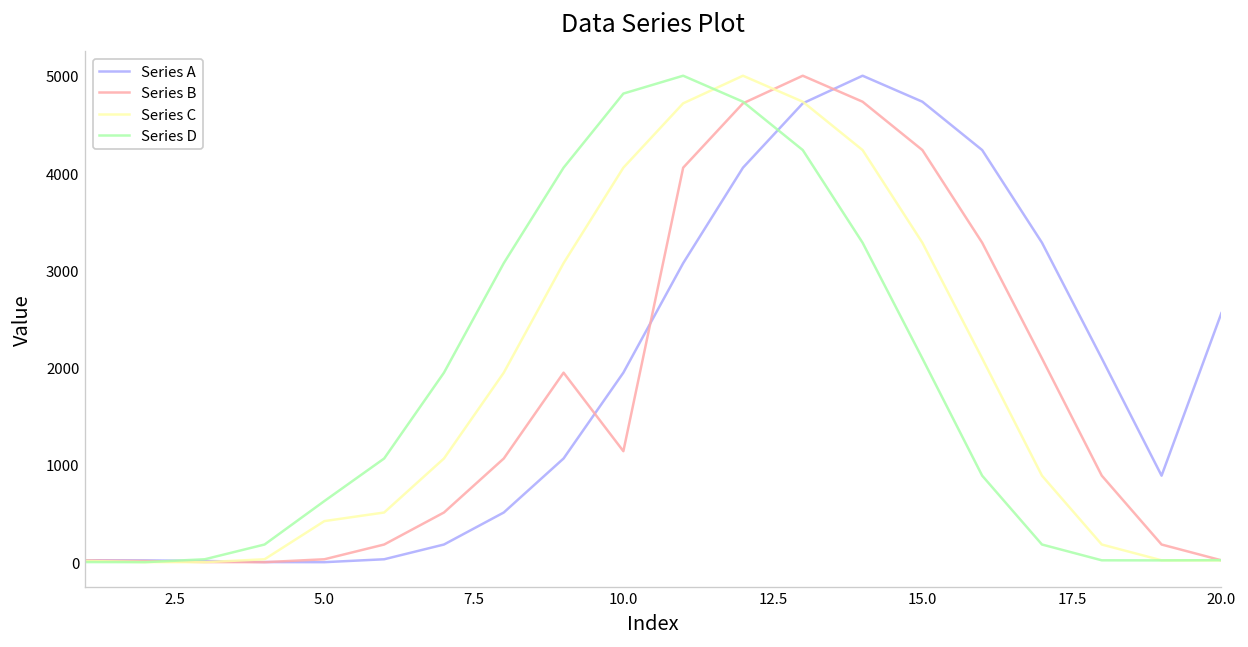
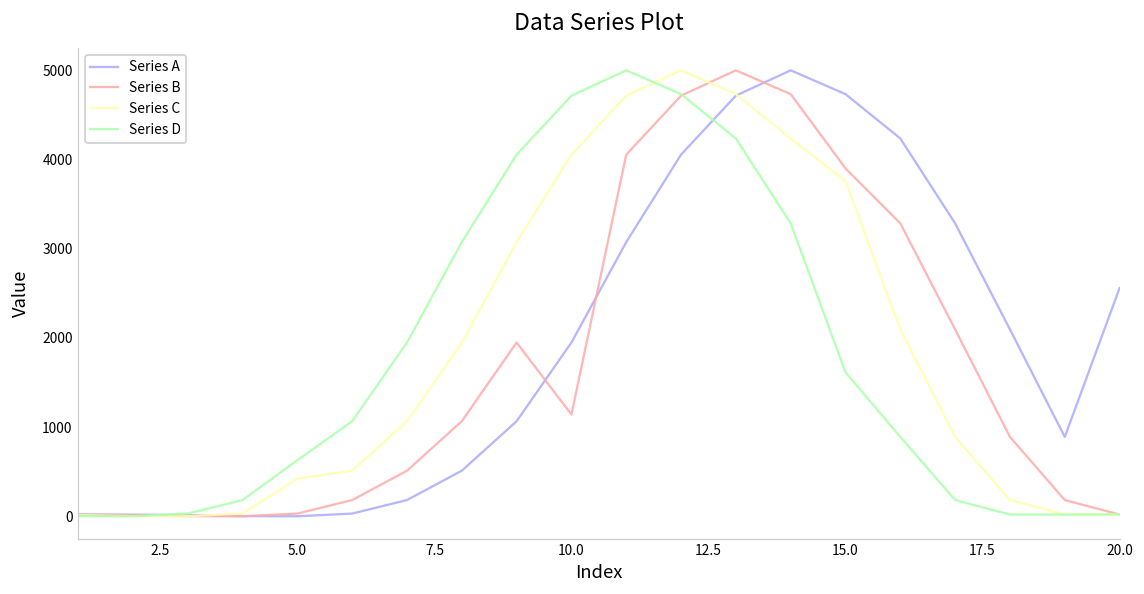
Series D, 10.0: 4800 -> 4700
Series B, 15.0: 4200 -> 3900
Series C, 15.0: 3300 -> 3800
Series D, 15.0: 2100 -> 1600
